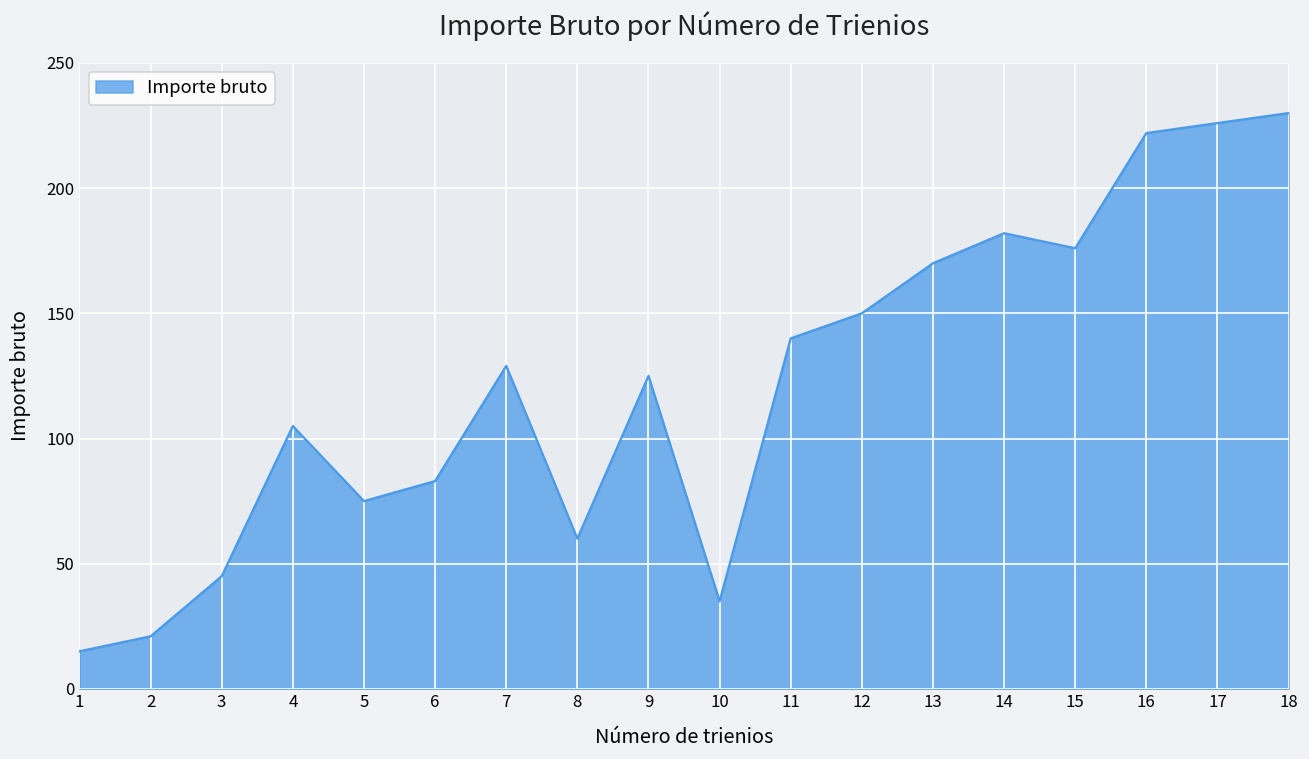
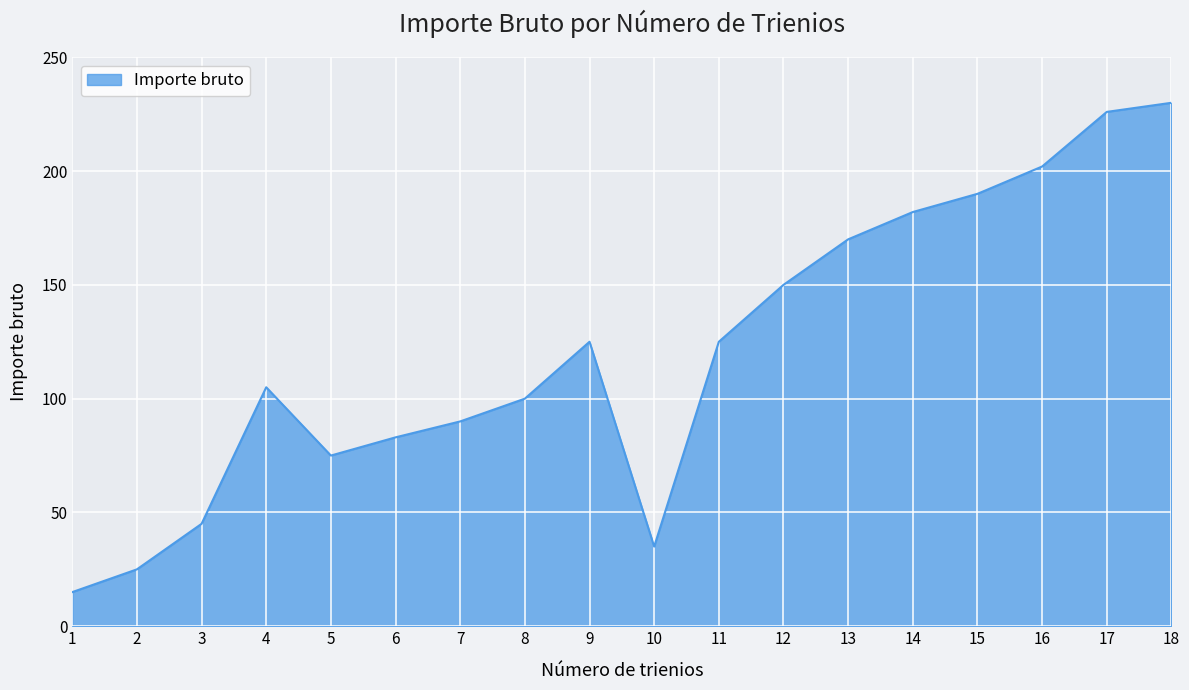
2: 21 -> 25
7: 129 -> 90
8: 60 -> 100
11: 140 -> 125
15: 176 -> 190
16: 222 -> 202
